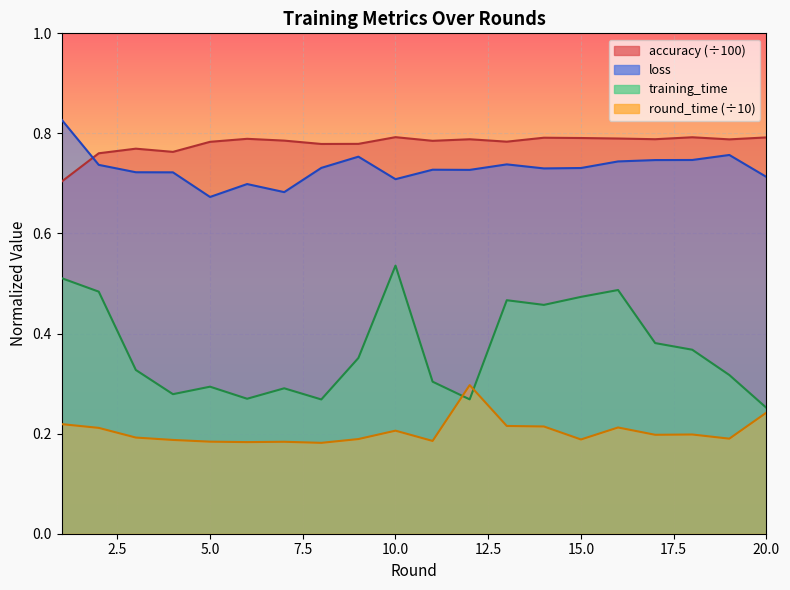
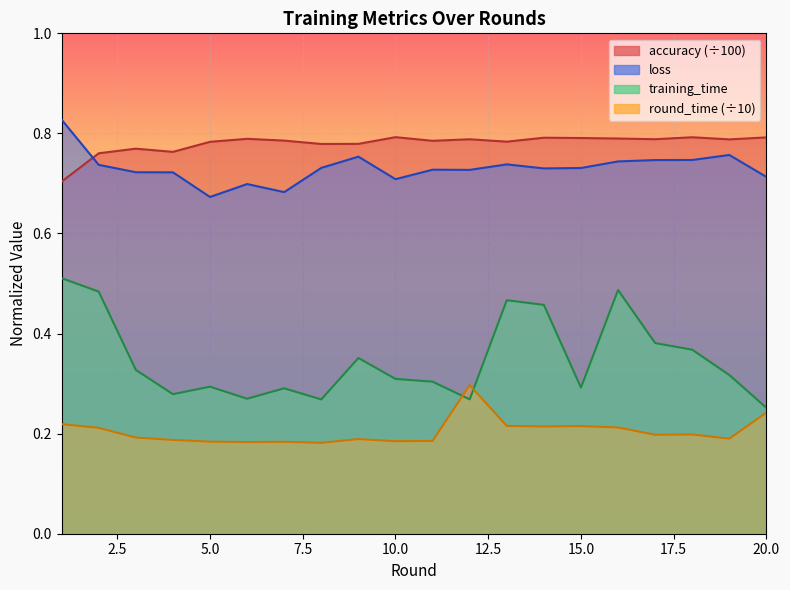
training_time, 10.0: 0.54 -> 0.31
round_time (÷10), 10.0: 0.21 -> 0.18
training_time, 15.0: 0.47 -> 0.29
round_time (÷10), 15.0: 0.19 -> 0.22
